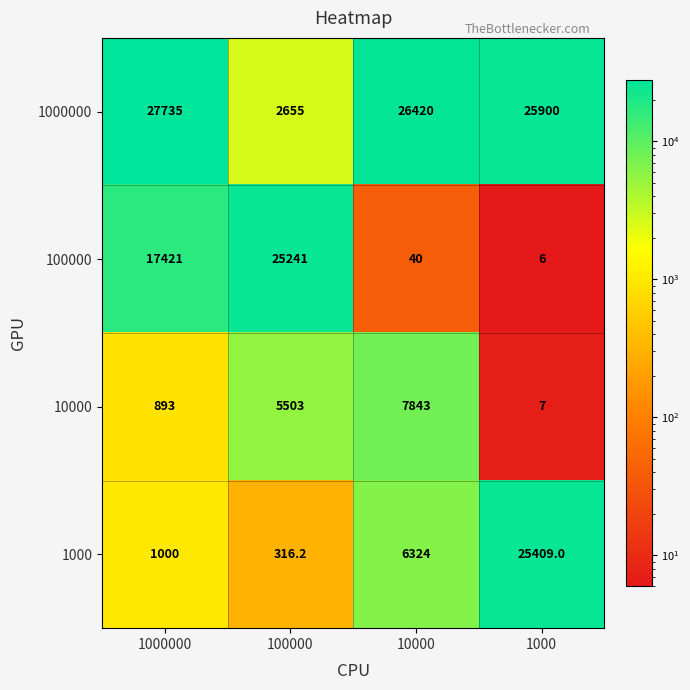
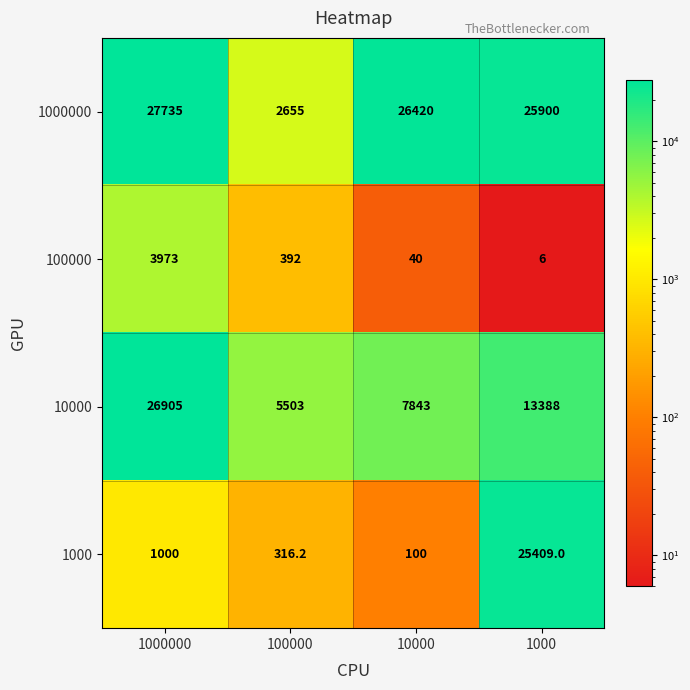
100000, 1000000: 17421 -> 3973
100000, 100000: 25241 -> 392
10000, 1000000: 893 -> 26905
10000, 1000: 7 -> 13388
1000, 10000: 6324 -> 100
